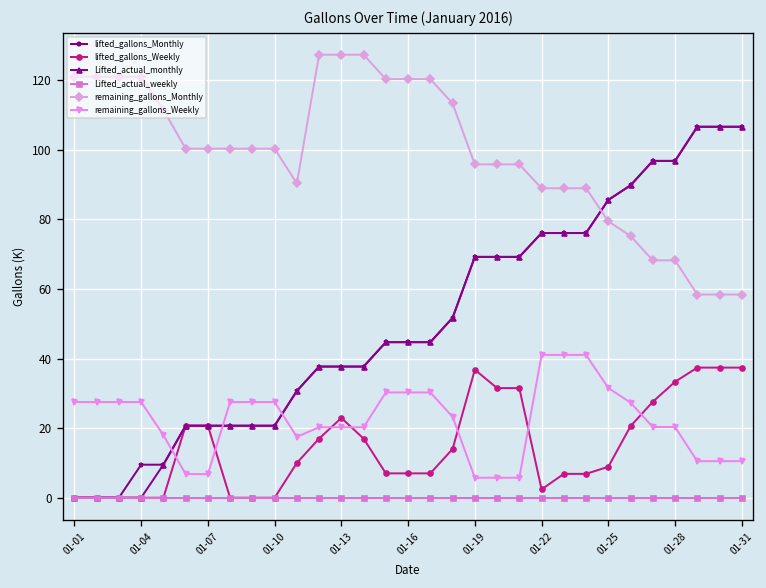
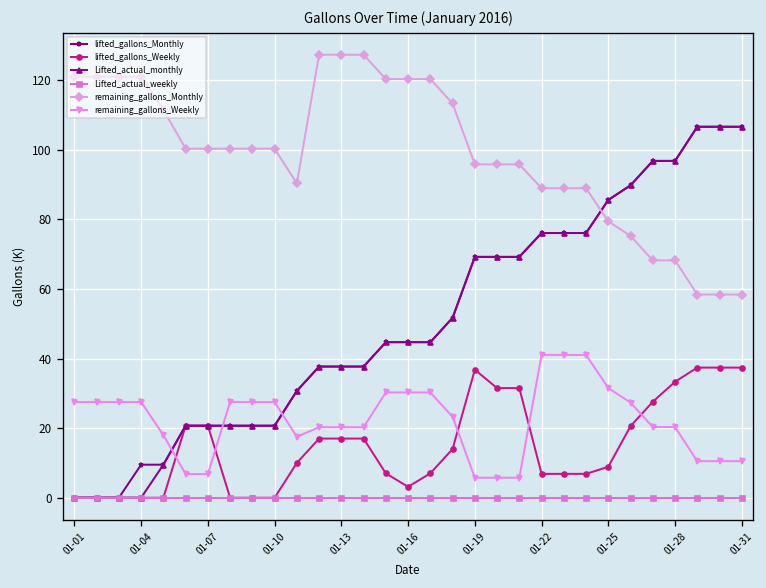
lifted_gallons_Weekly, 01-13: 23 -> 17
lifted_gallons_Weekly, 01-16: 7 -> 3
lifted_gallons_Weekly, 01-22: 2 -> 7
